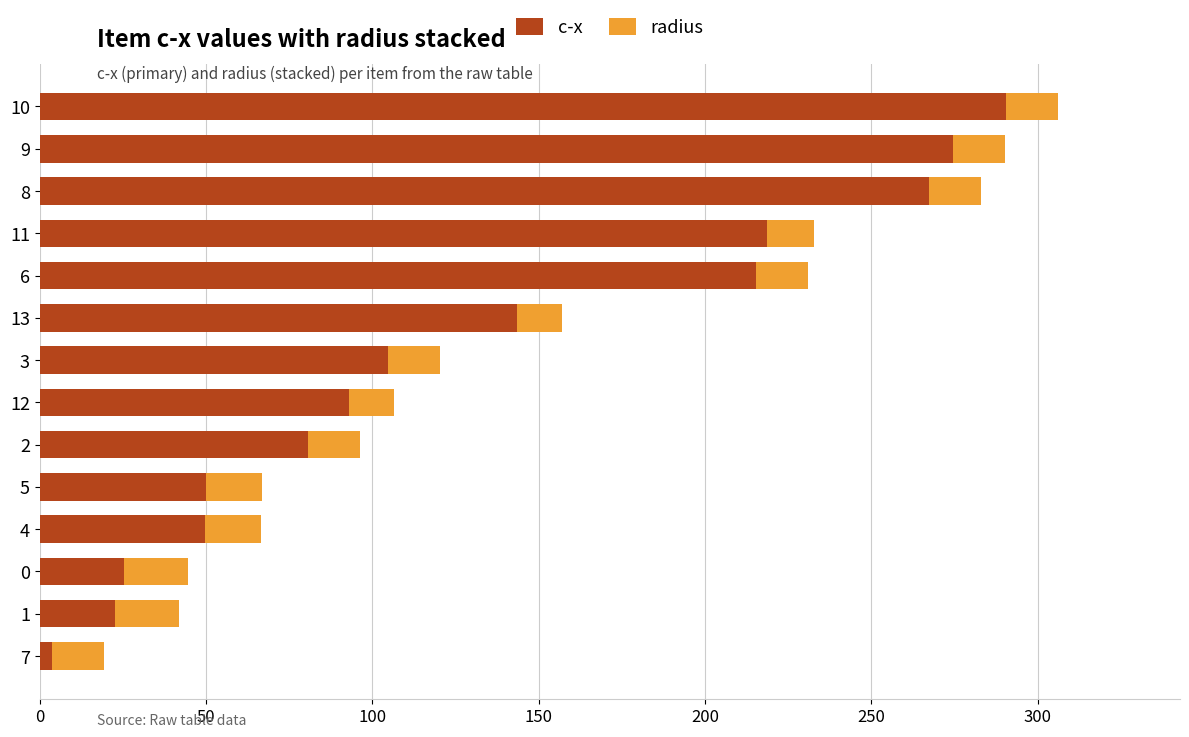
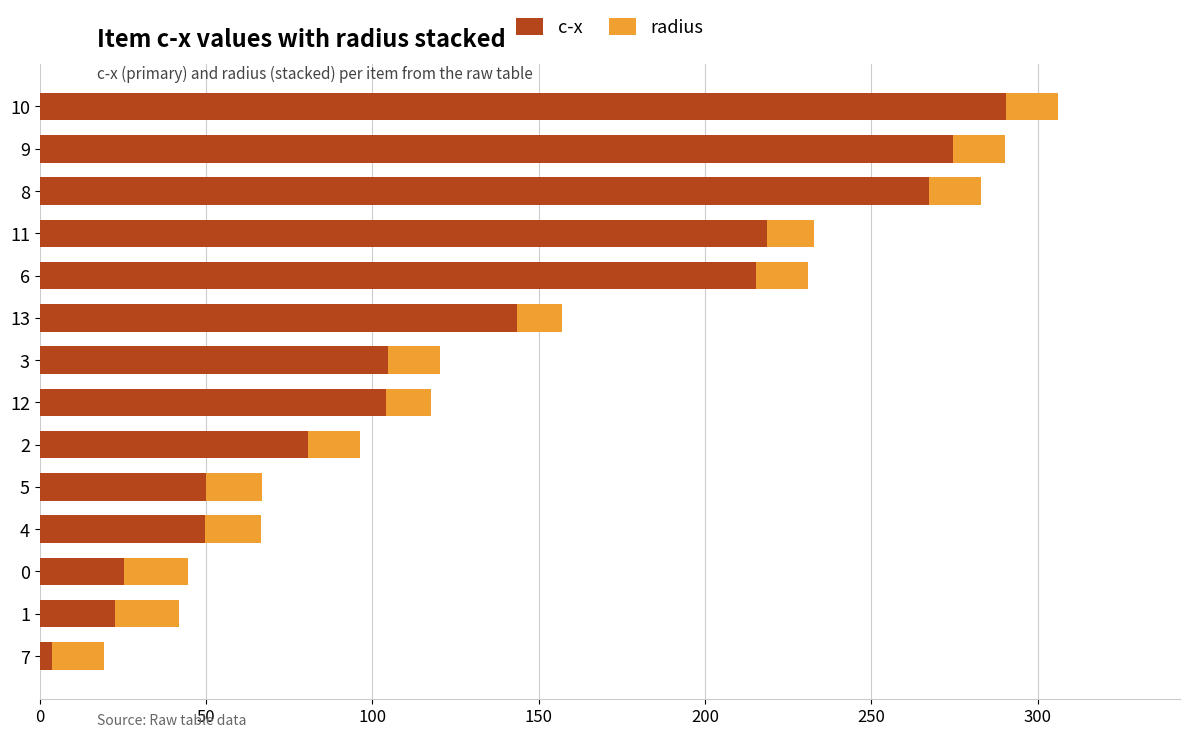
c-x, 12: 93 -> 104
